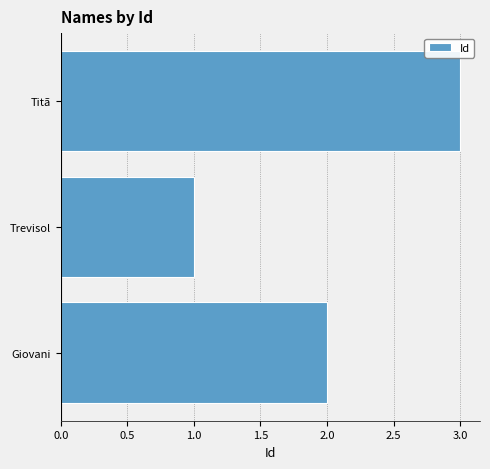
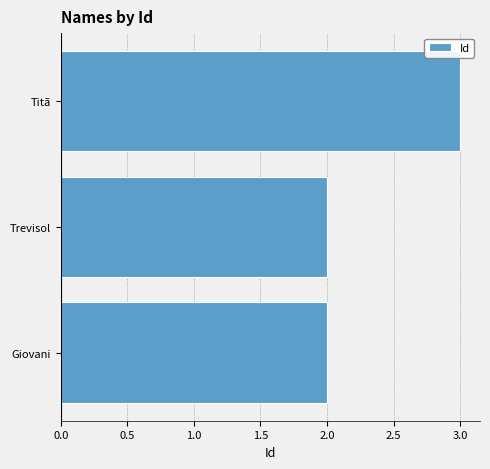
Trevisol: 1 -> 2
